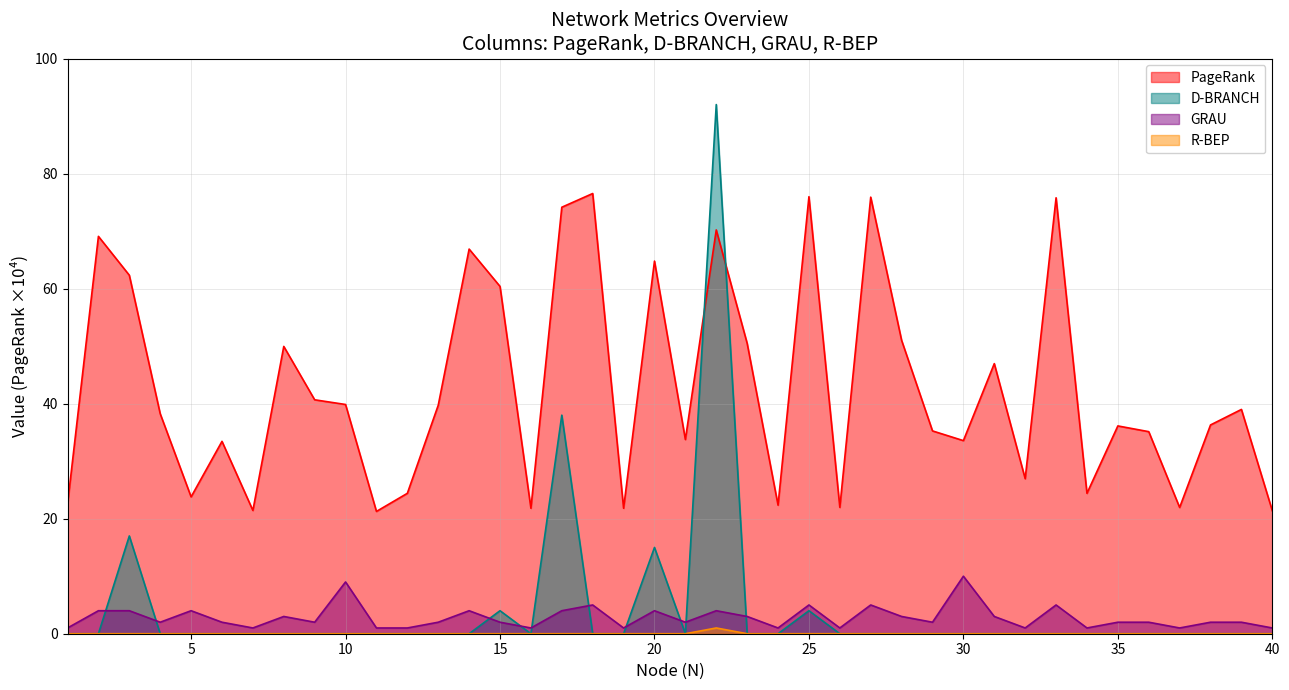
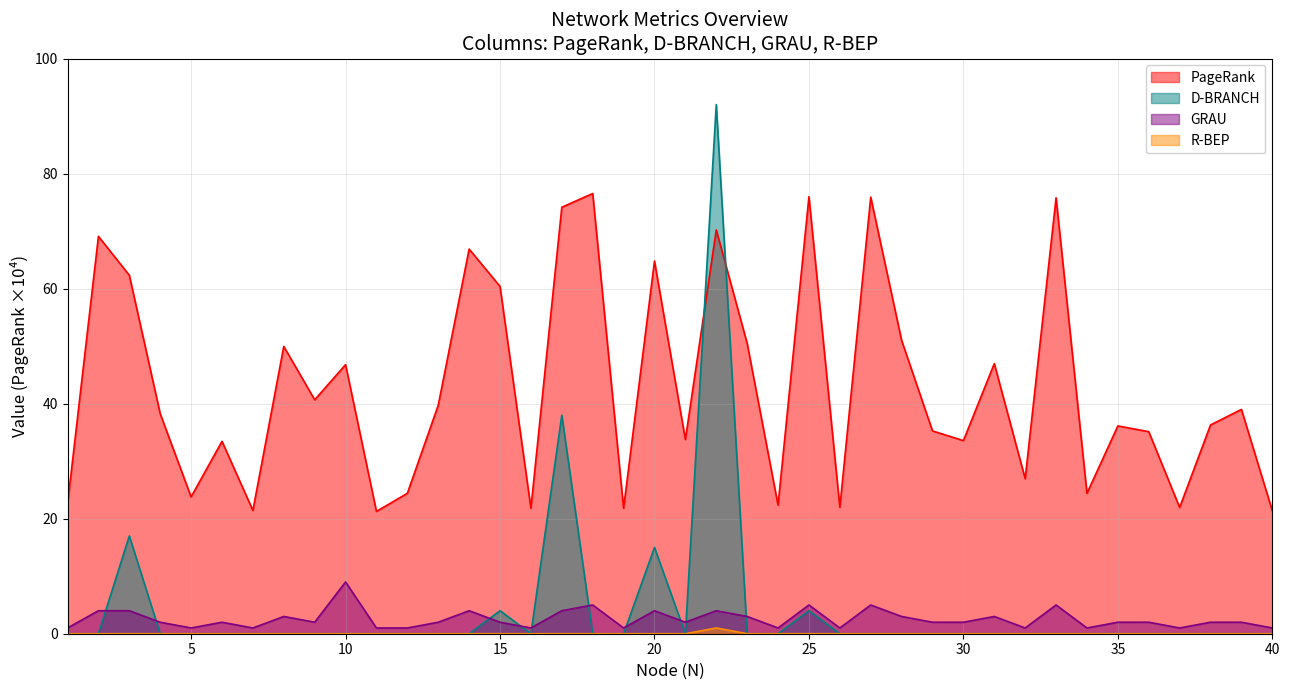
GRAU, 5: 4 -> 1
PageRank, 10: 40 -> 47
GRAU, 30: 10 -> 2
